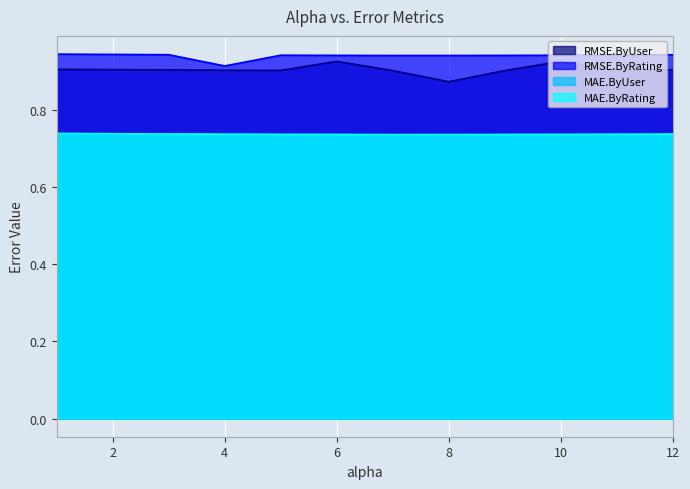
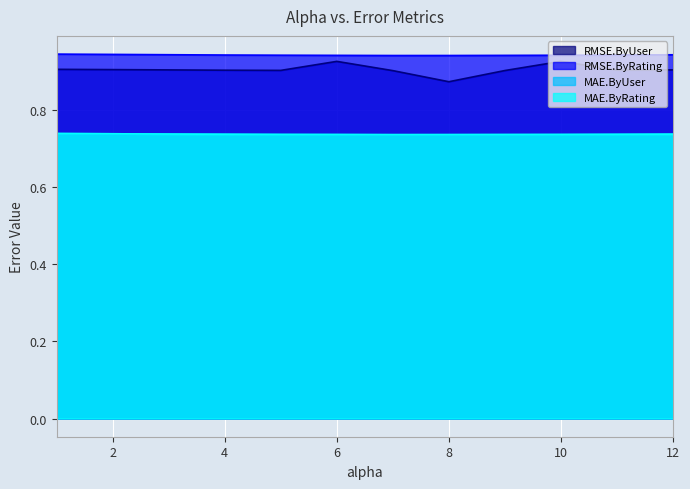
RMSE.ByRating, 4: 0.91 -> 0.94
